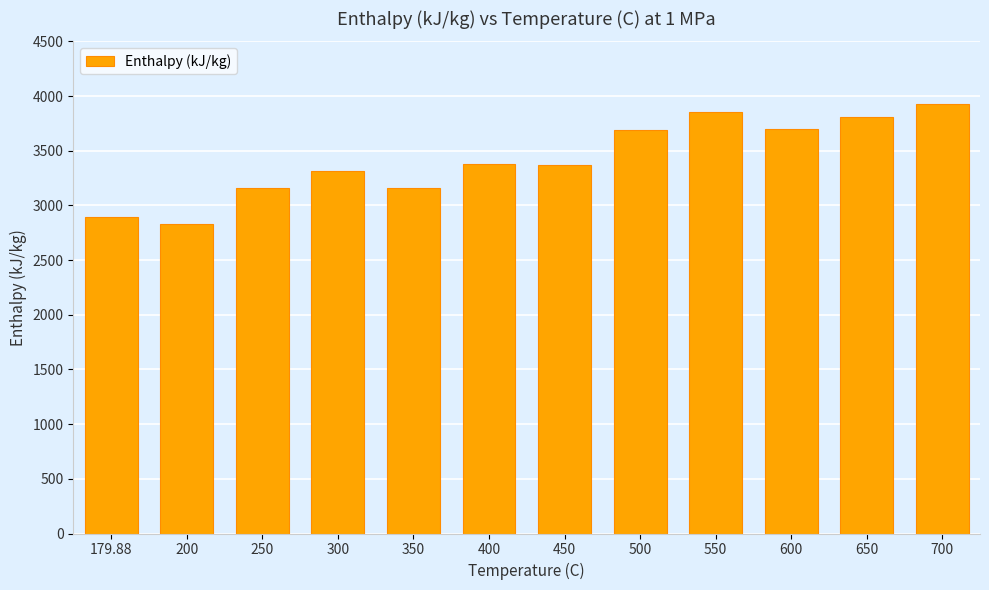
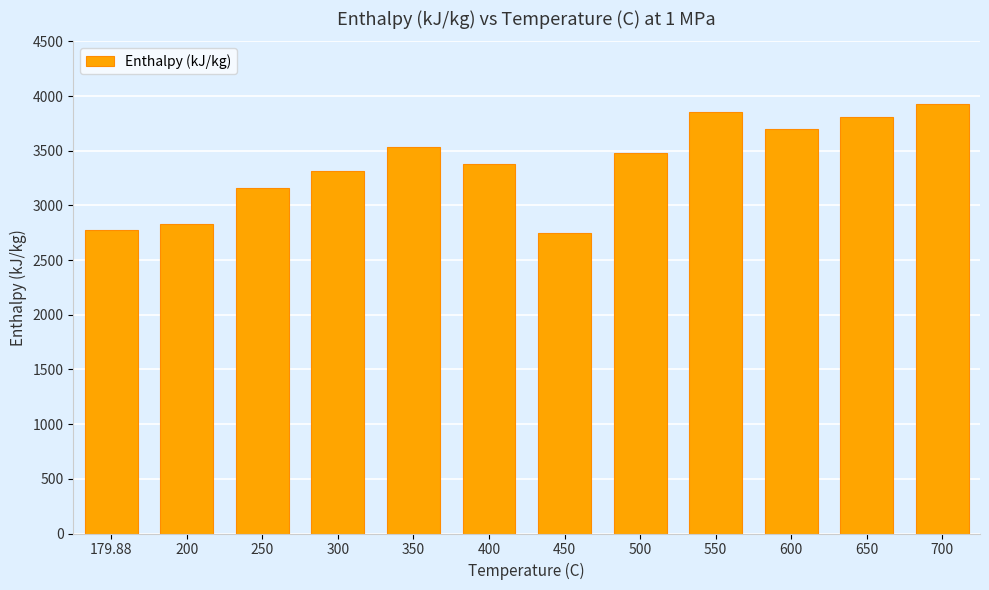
179.88: 2890 -> 2780
350: 3160 -> 3540
450: 3370 -> 2750
500: 3690 -> 3480
